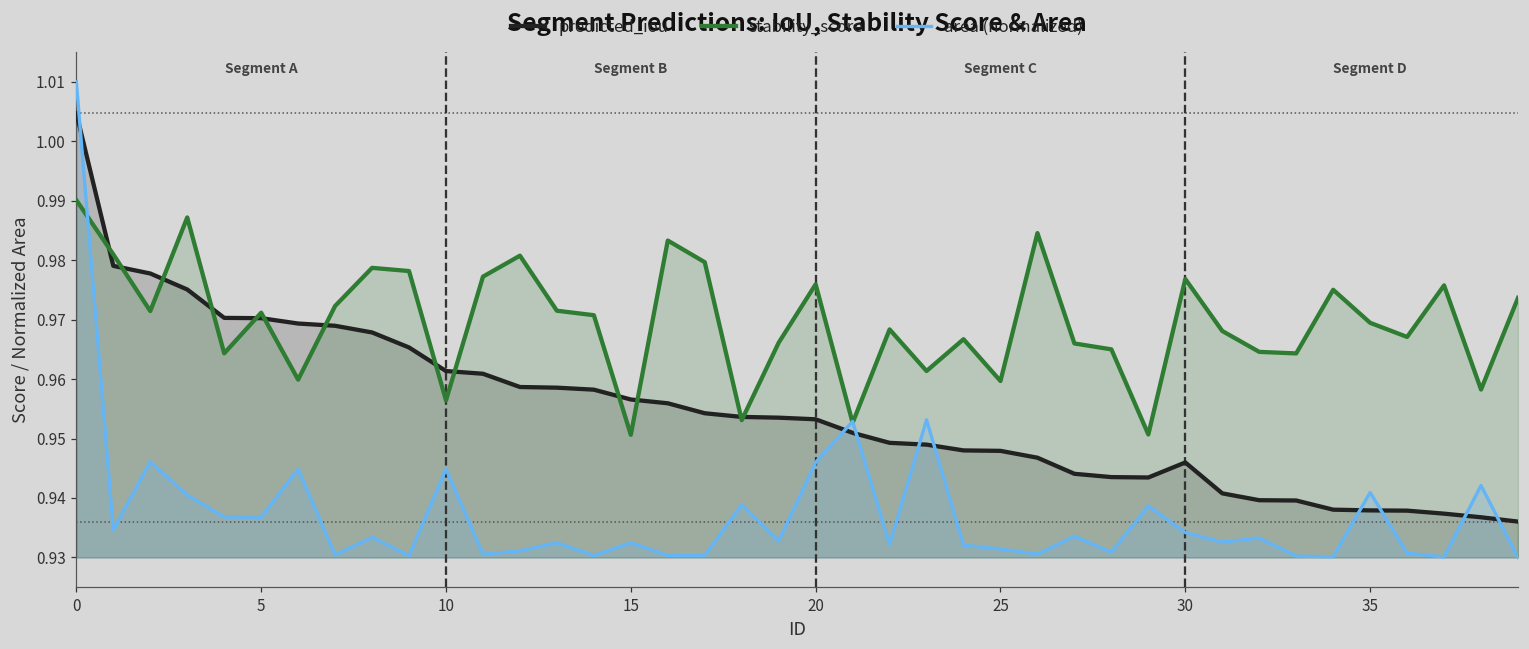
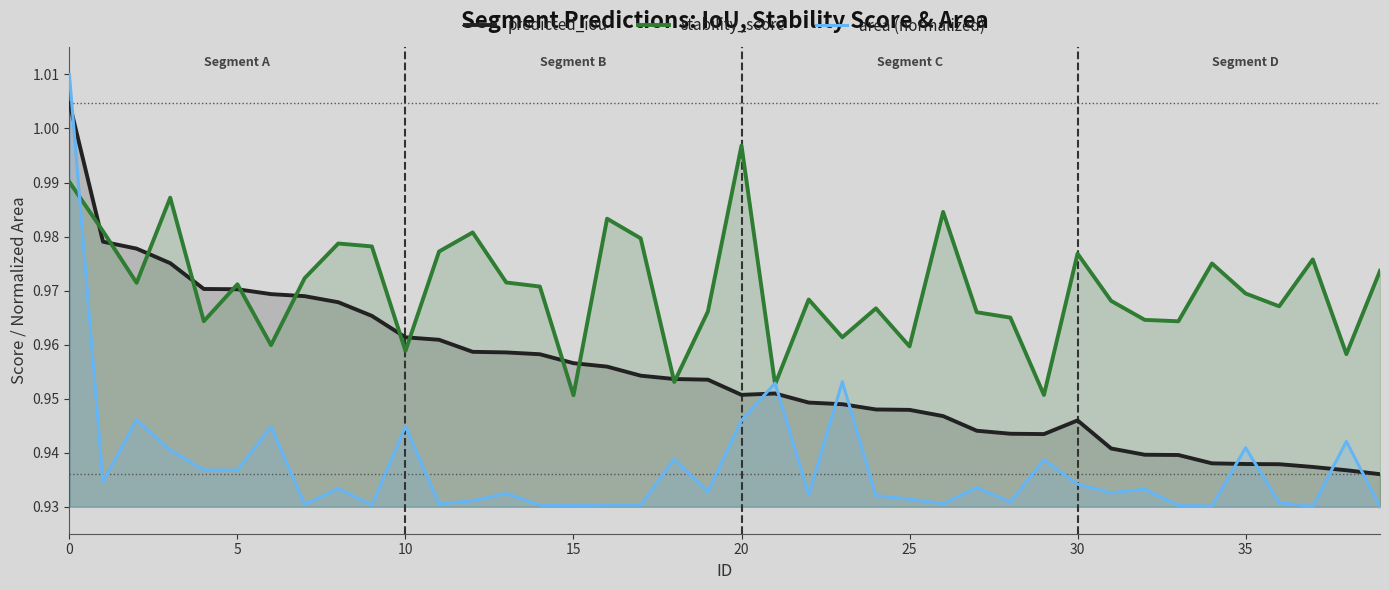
stability_score, 10: 0.956 -> 0.959
area (normalized), 15: 0.932 -> 0.930
predicted_iou, 20: 0.953 -> 0.951
stability_score, 20: 0.976 -> 0.997
